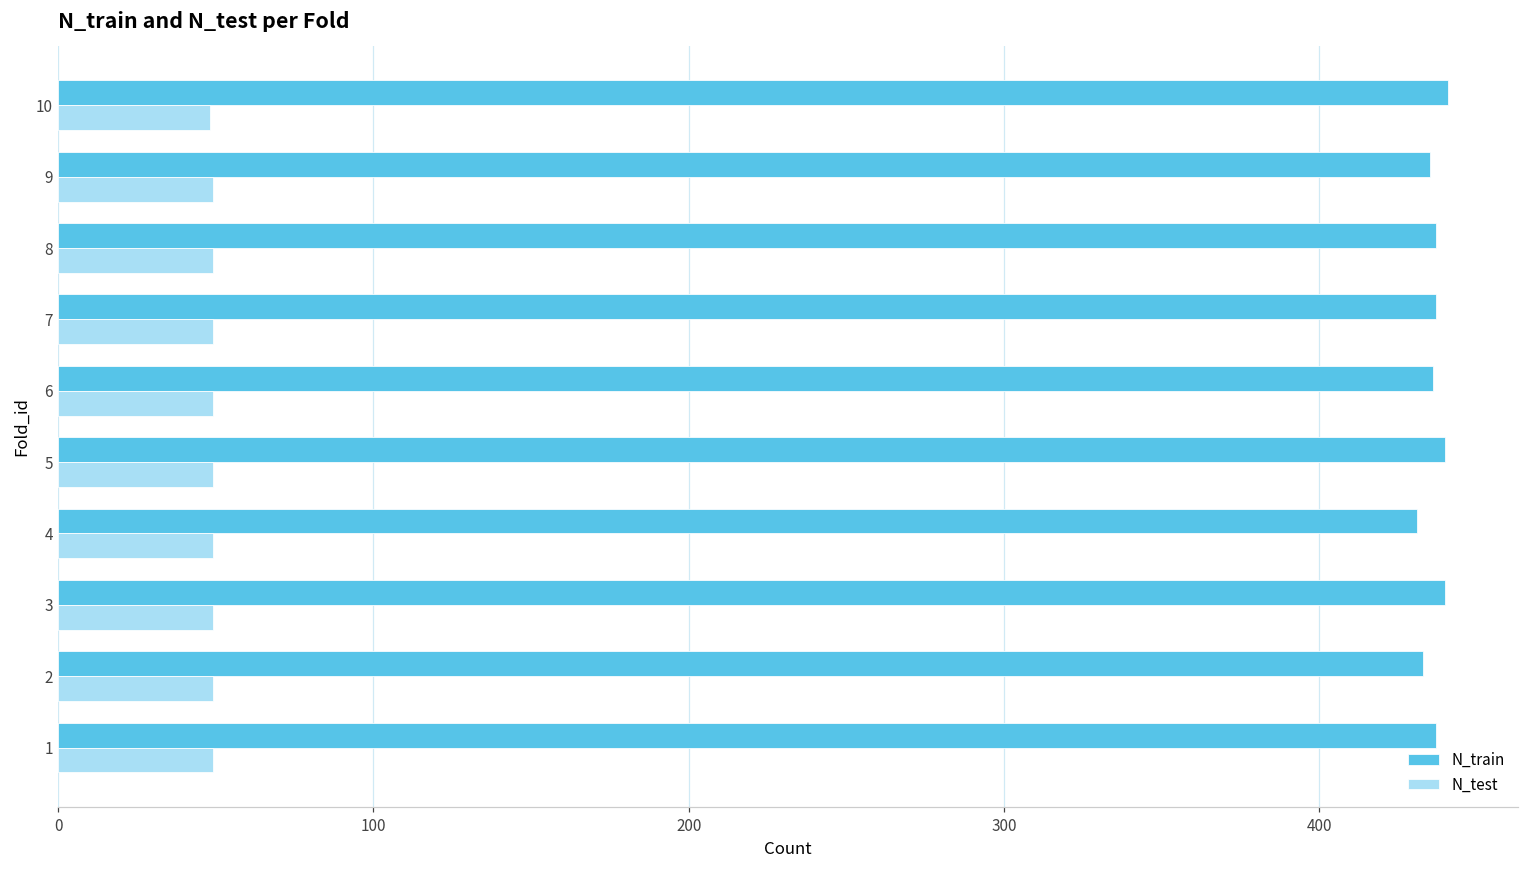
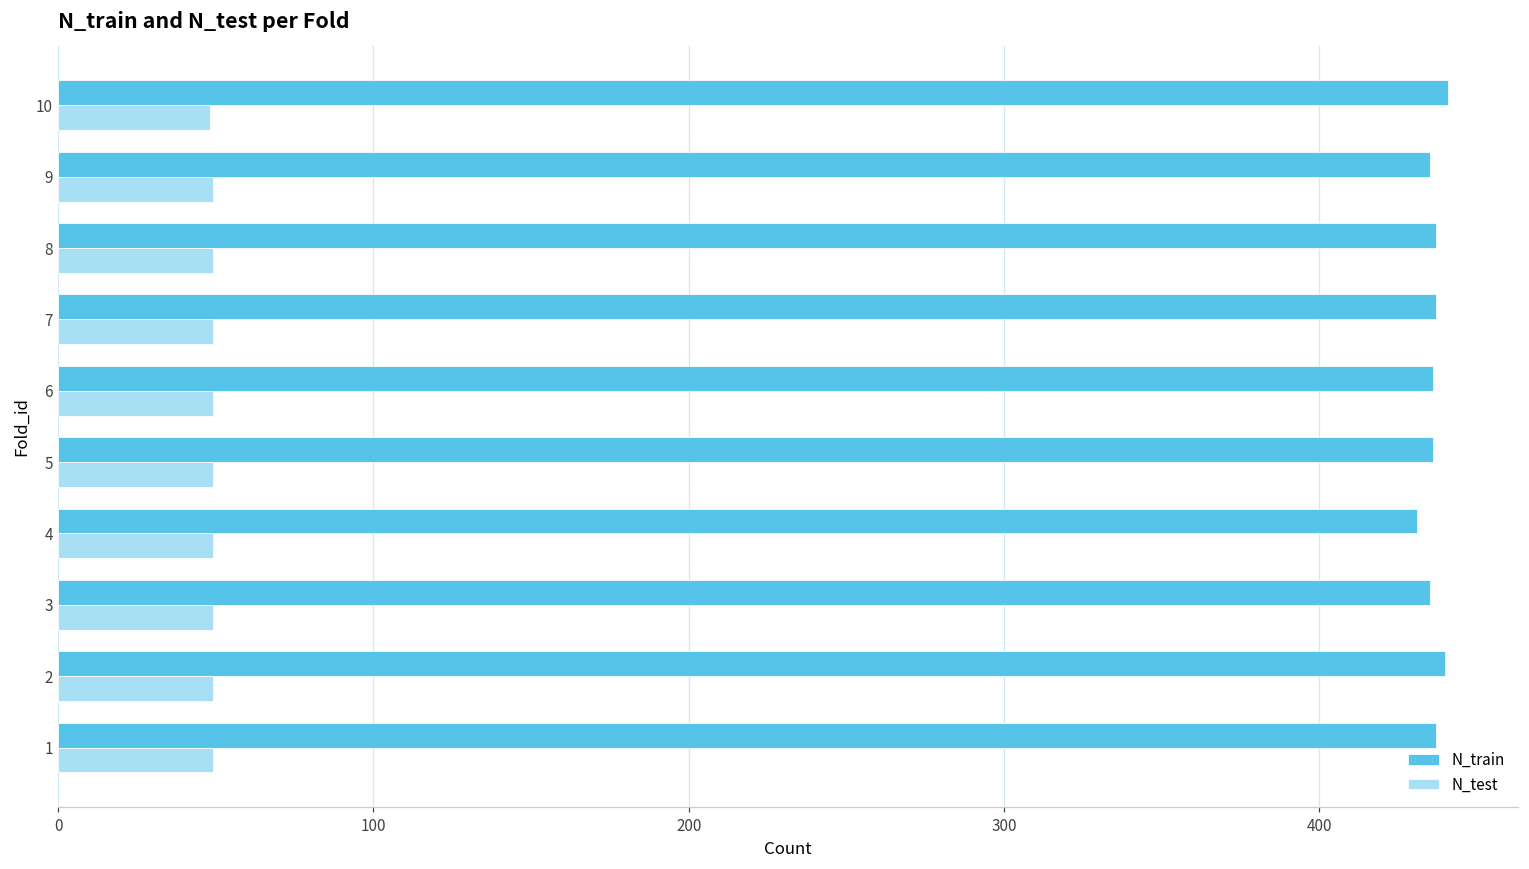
N_train, 5: 440 -> 436
N_train, 3: 440 -> 435
N_train, 2: 433 -> 440
